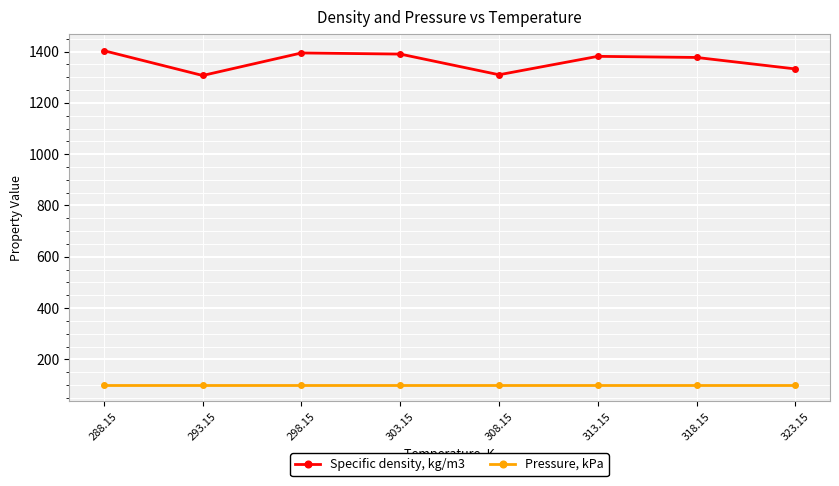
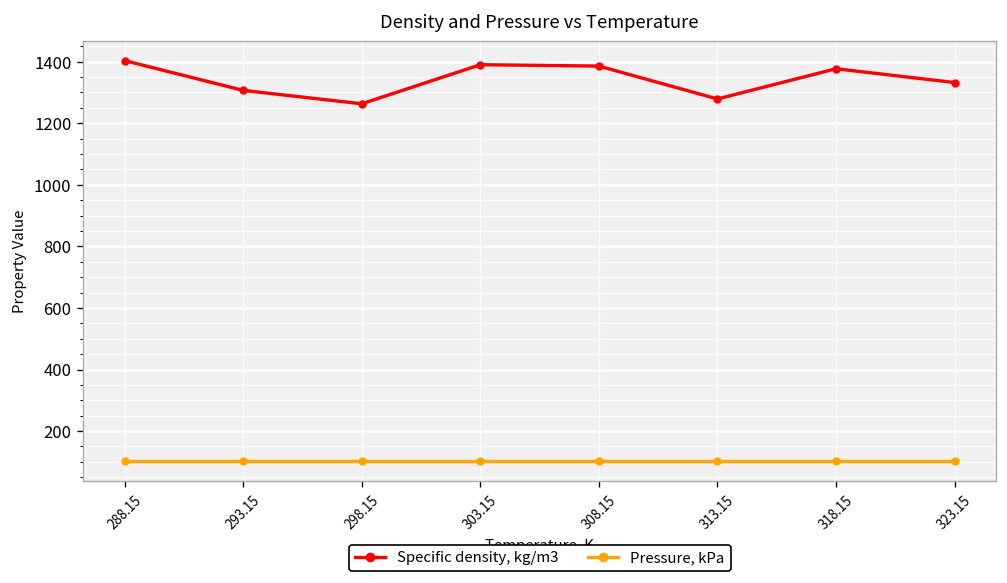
Specific density, kg/m3, 298.15: 1390 -> 1260
Specific density, kg/m3, 308.15: 1310 -> 1390
Specific density, kg/m3, 313.15: 1380 -> 1280
